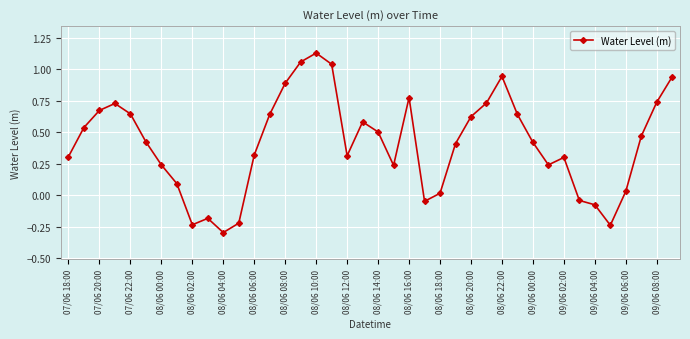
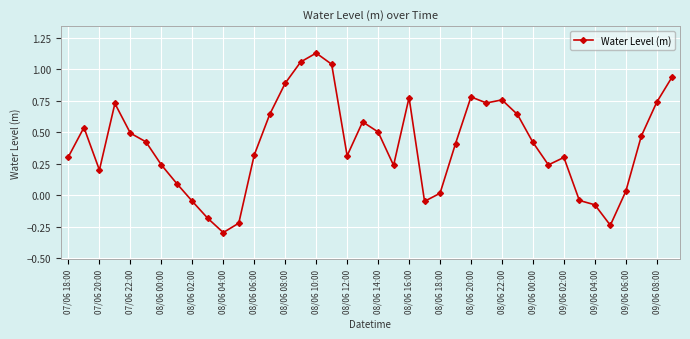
07/06 20:00: 0.67 -> 0.20
07/06 22:00: 0.65 -> 0.49
08/06 02:00: -0.23 -> -0.05
08/06 20:00: 0.62 -> 0.78
08/06 22:00: 0.94 -> 0.76
